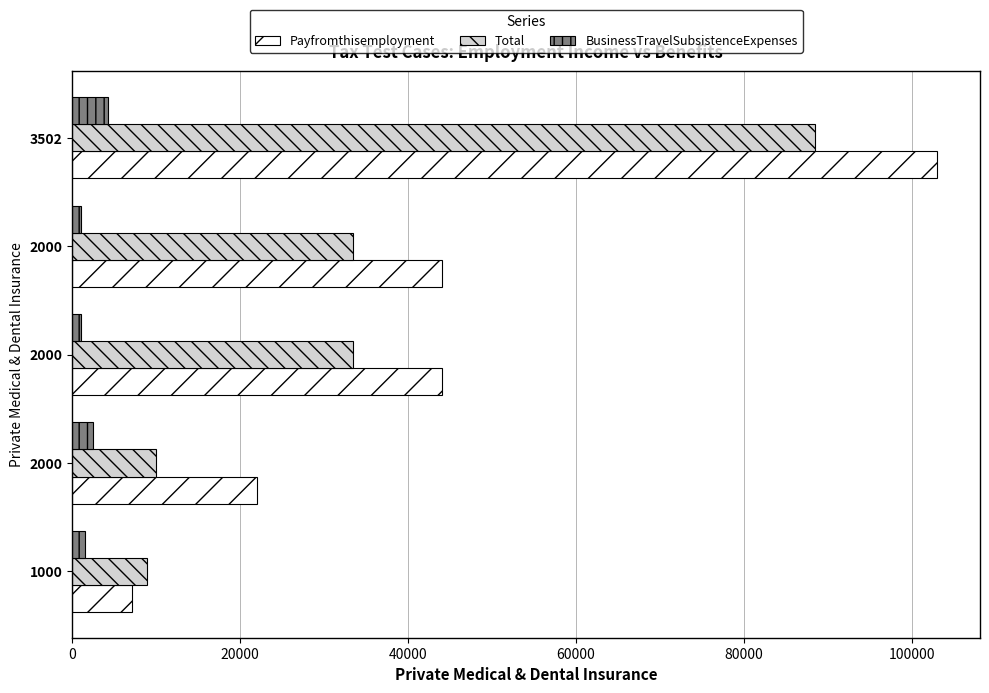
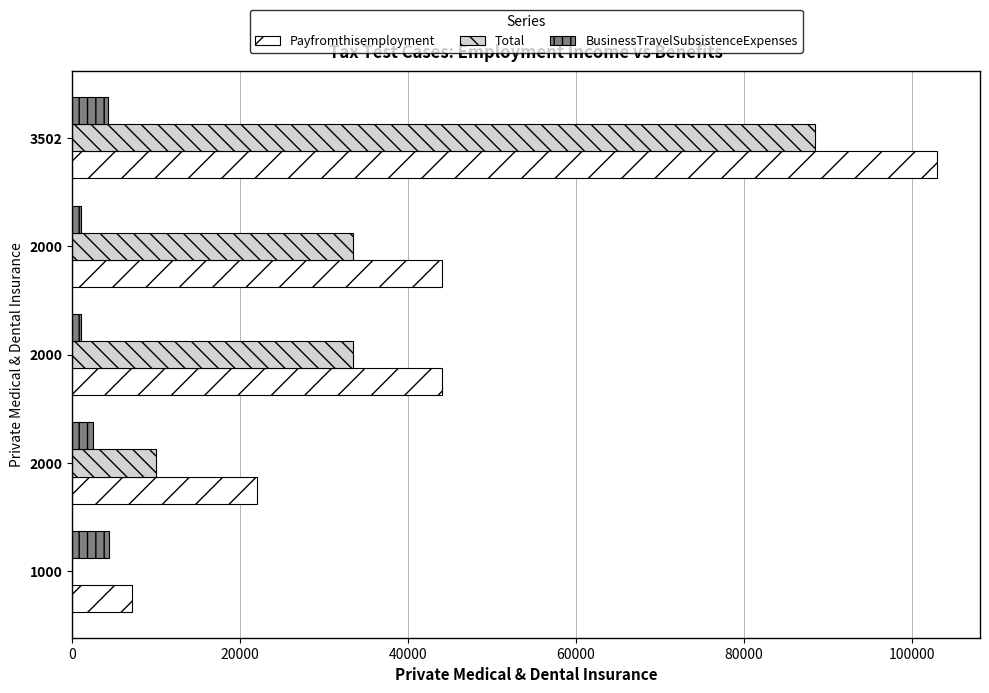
BusinessTravelSubsistenceExpenses, 1000: 1000 -> 4000
Total, 1000: 9000 -> 0
